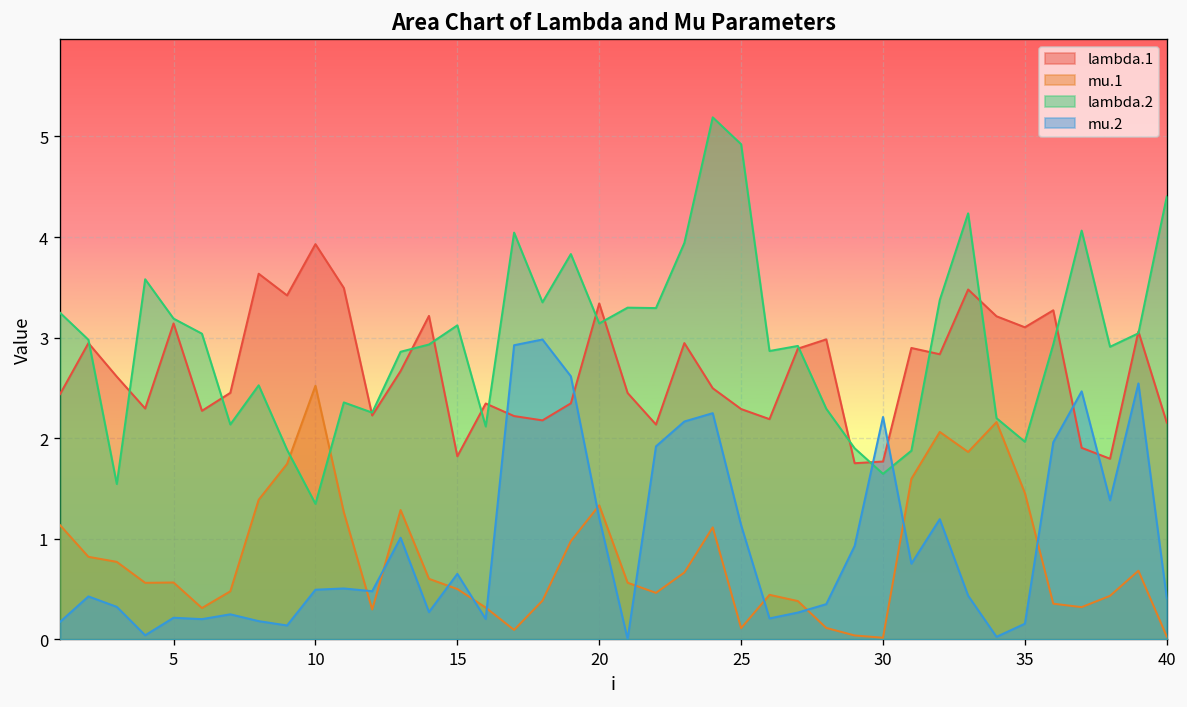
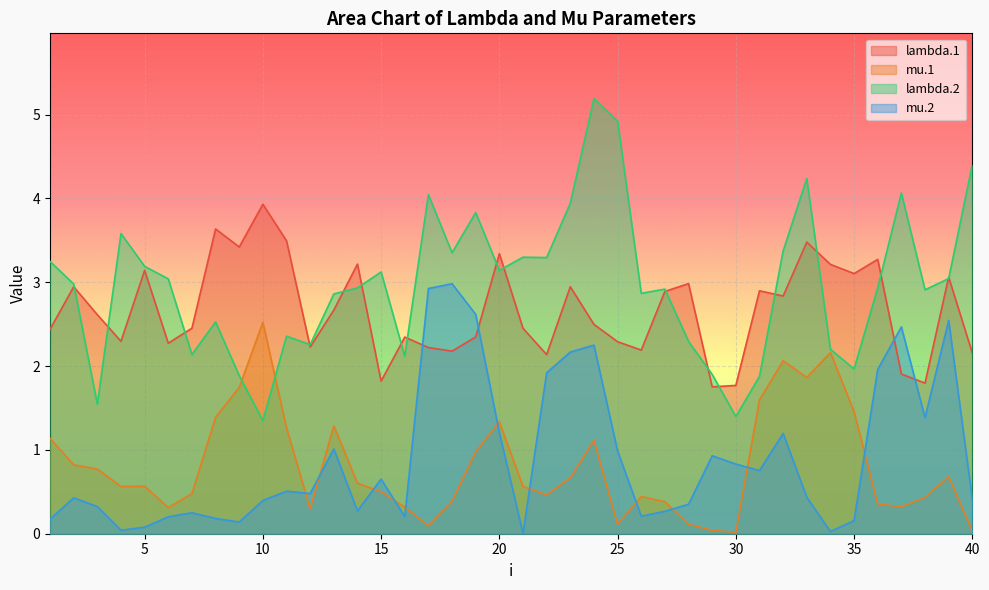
mu.2, 5: 0.2 -> 0.1
mu.2, 10: 0.5 -> 0.4
mu.2, 25: 1.1 -> 1.0
lambda.2, 30: 1.6 -> 1.4
mu.2, 30: 2.2 -> 0.8
